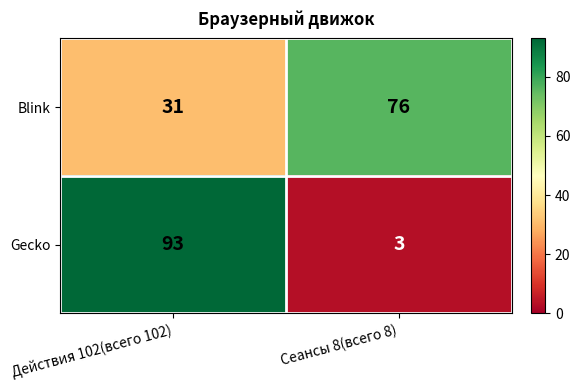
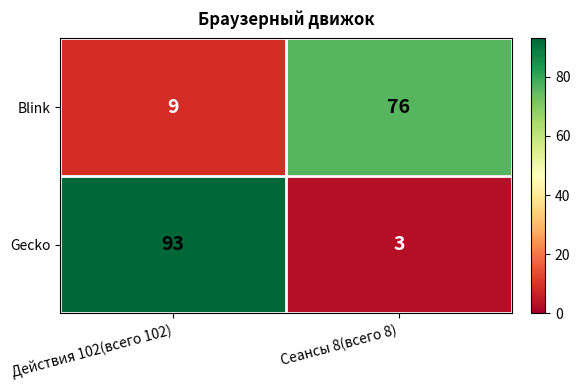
Blink, Действия 102(всего 102): 31 -> 9
